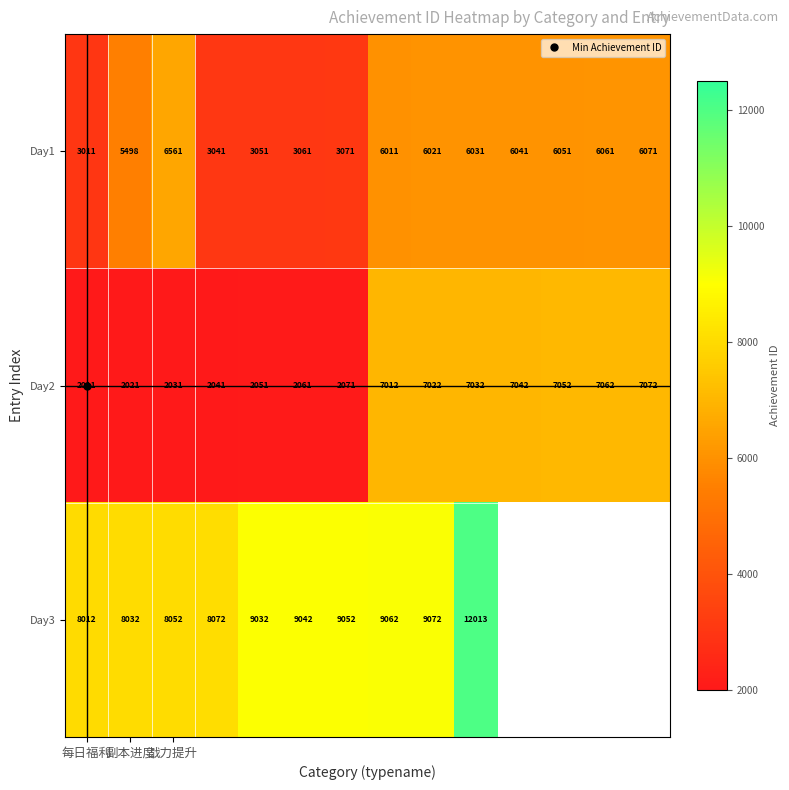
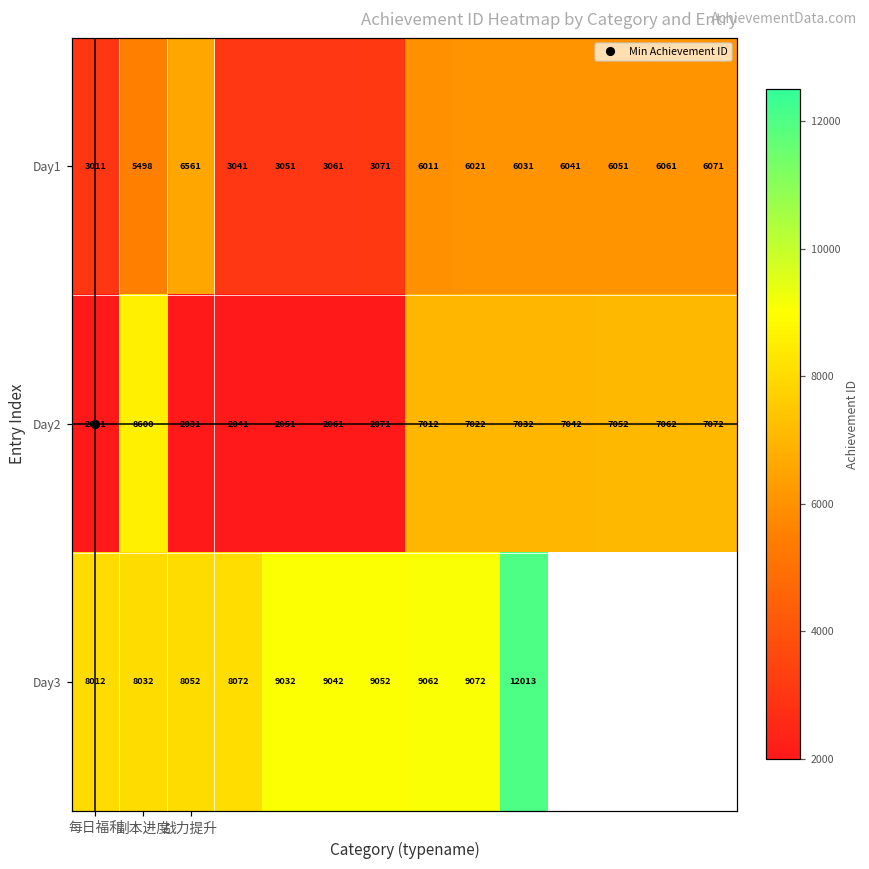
Day2, 副本进度: 2021 -> 8600
